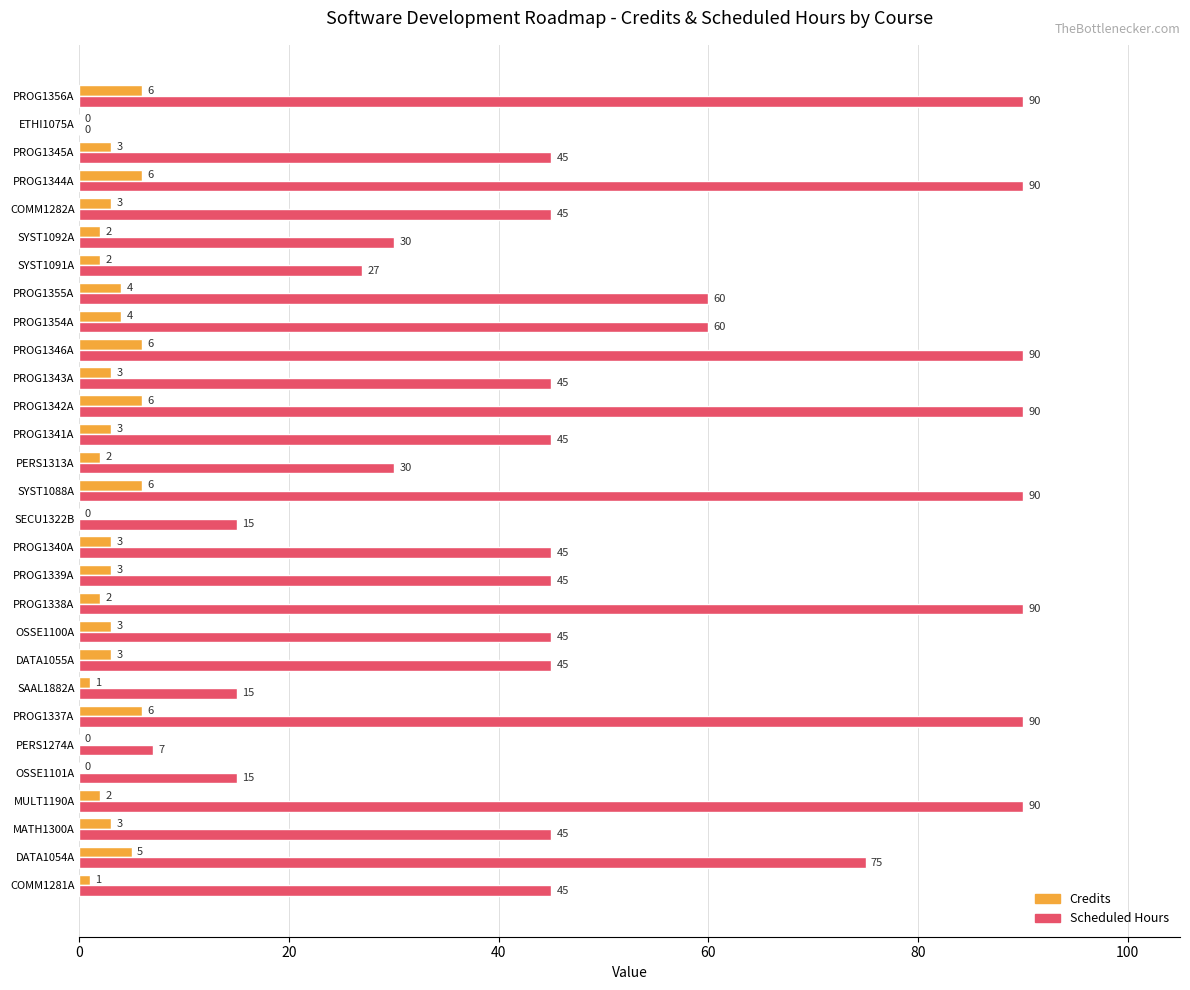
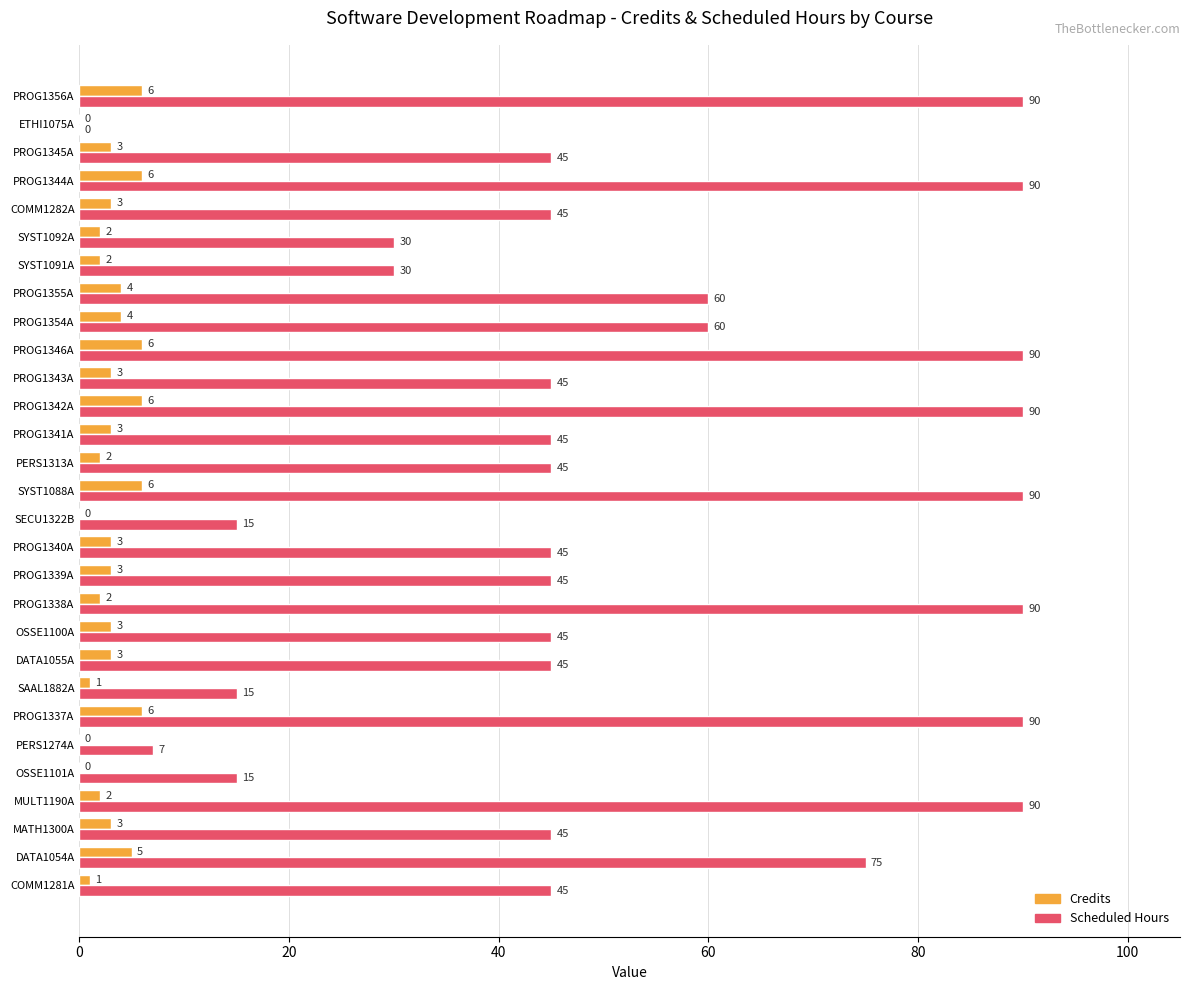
Scheduled Hours, SYST1091A: 27 -> 30
Scheduled Hours, PERS1313A: 30 -> 45
